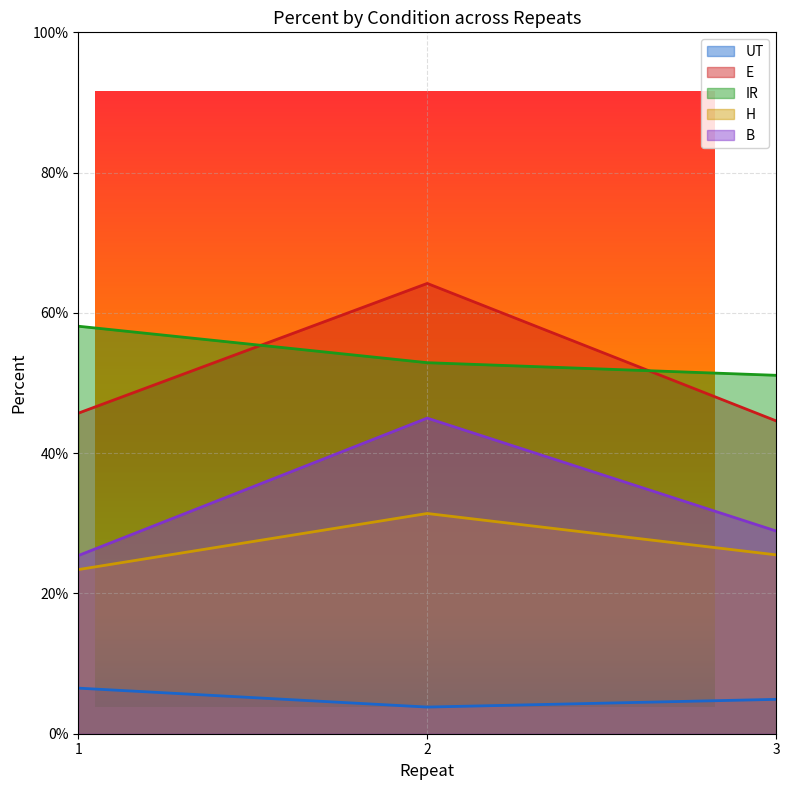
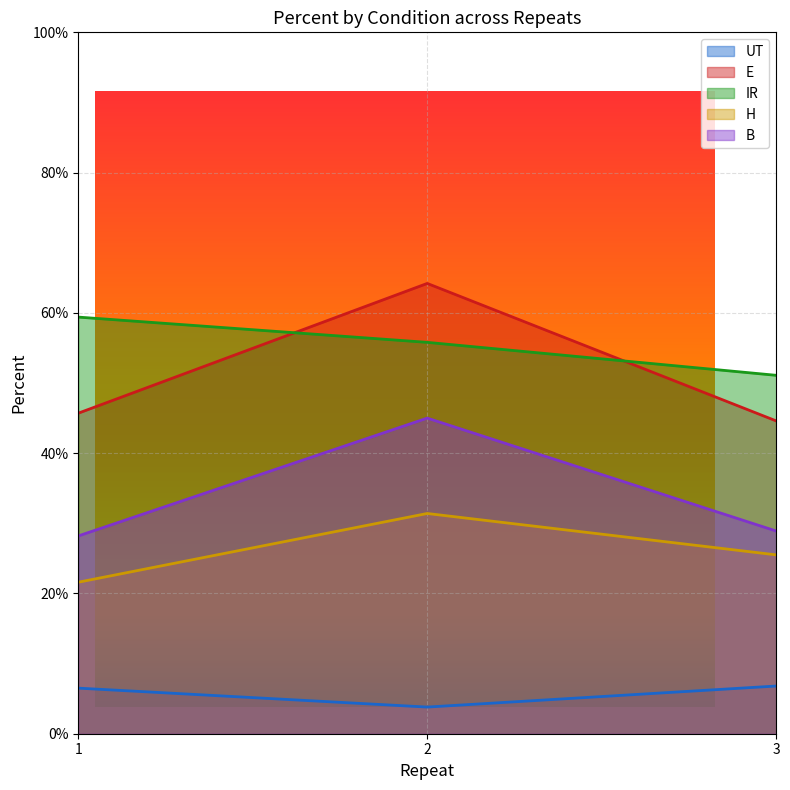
IR, 1: 58% -> 59%
H, 1: 23% -> 22%
B, 1: 25% -> 28%
IR, 2: 53% -> 56%
UT, 3: 5% -> 7%
